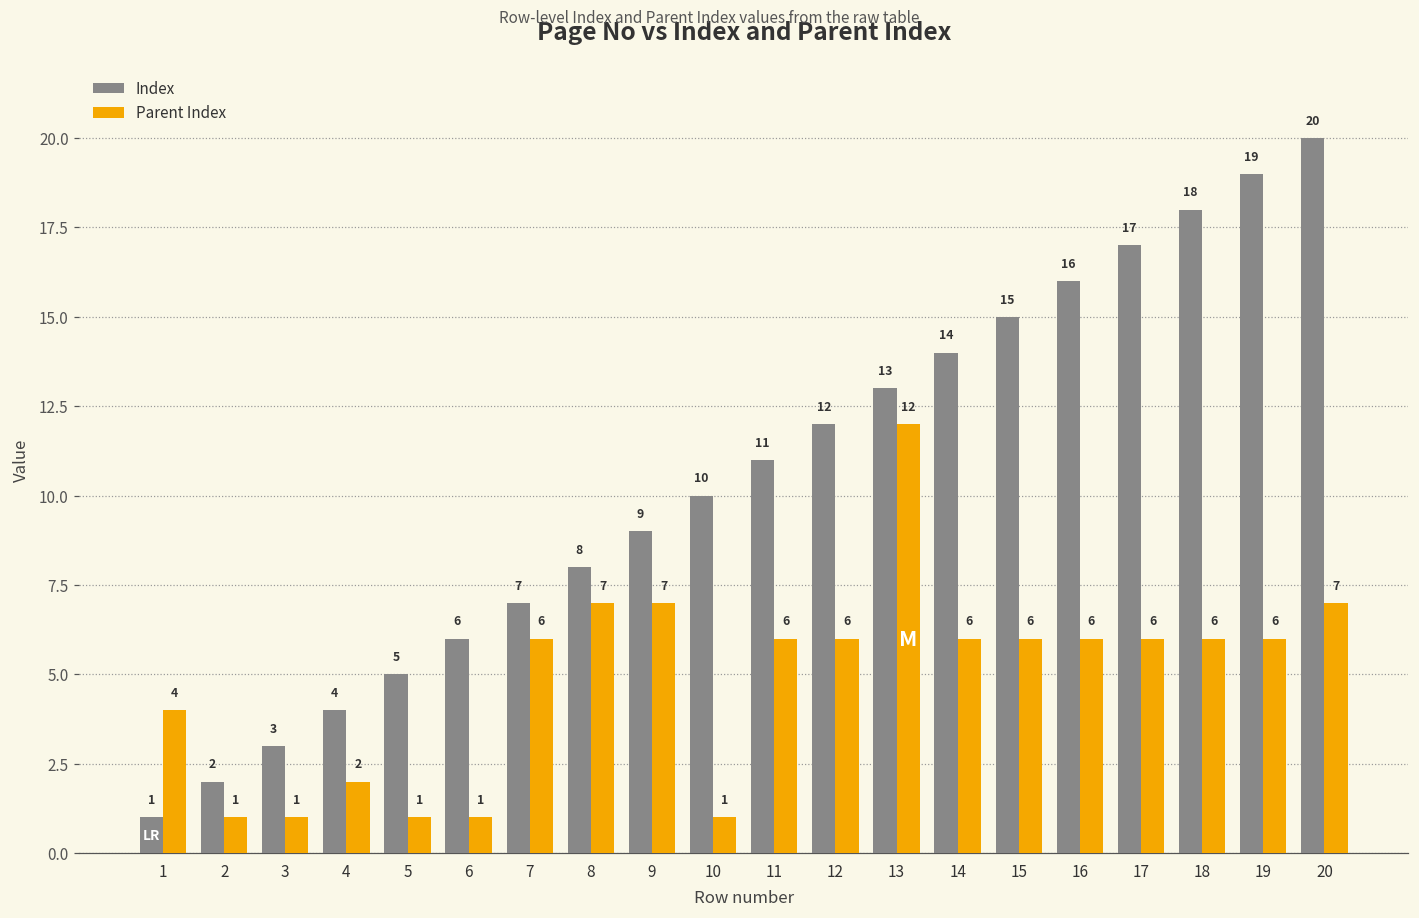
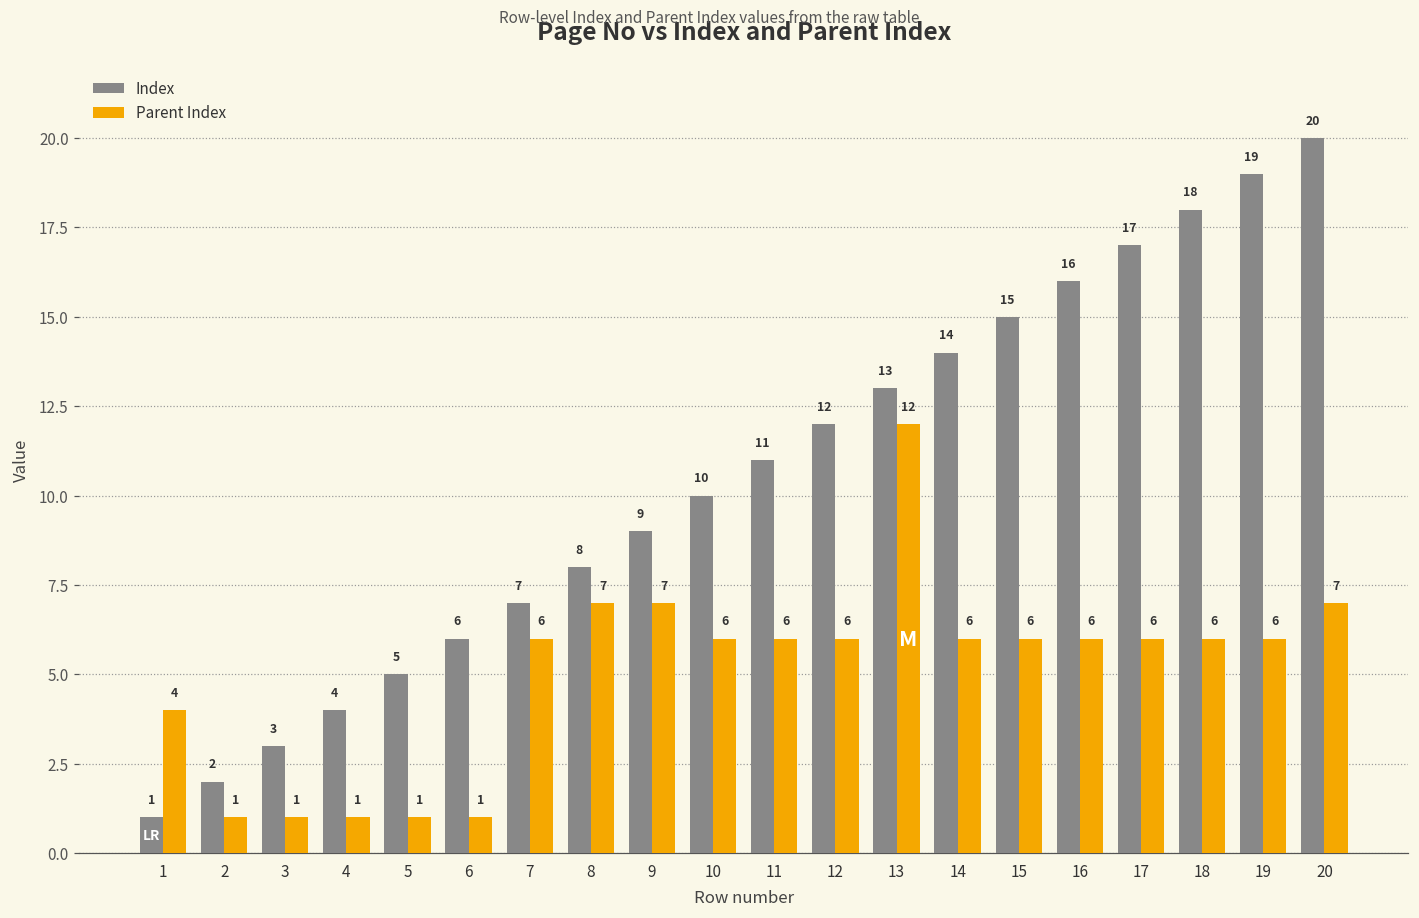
Parent Index, 4: 2 -> 1
Parent Index, 10: 1 -> 6
